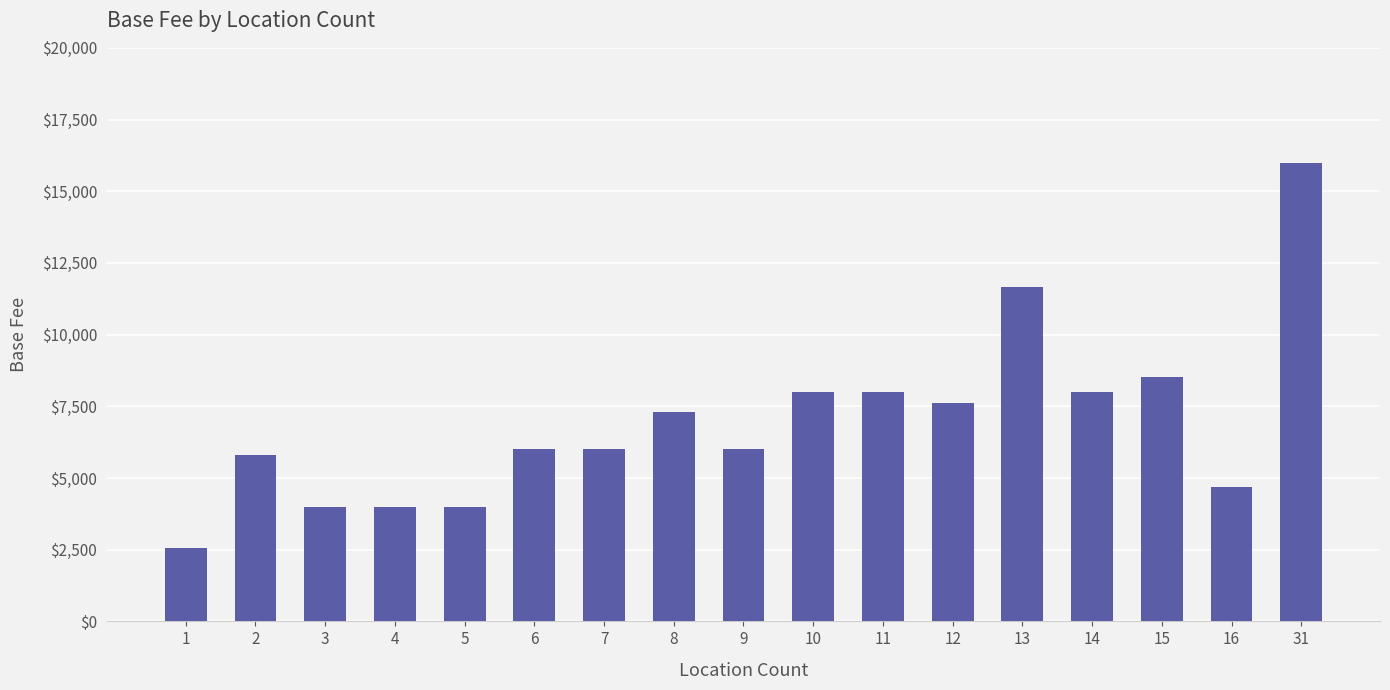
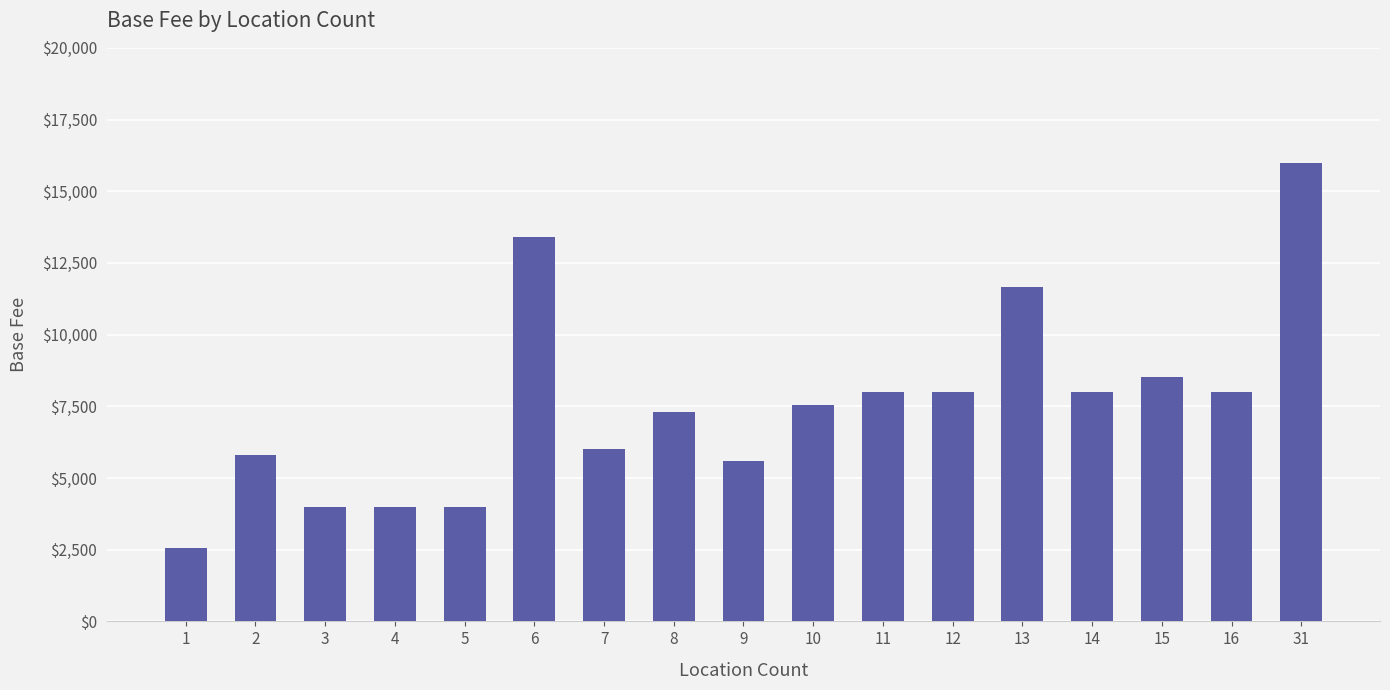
6: $6,000 -> $13,400
9: $6,000 -> $5,600
10: $8,000 -> $7,500
12: $7,600 -> $8,000
16: $4,700 -> $8,000
